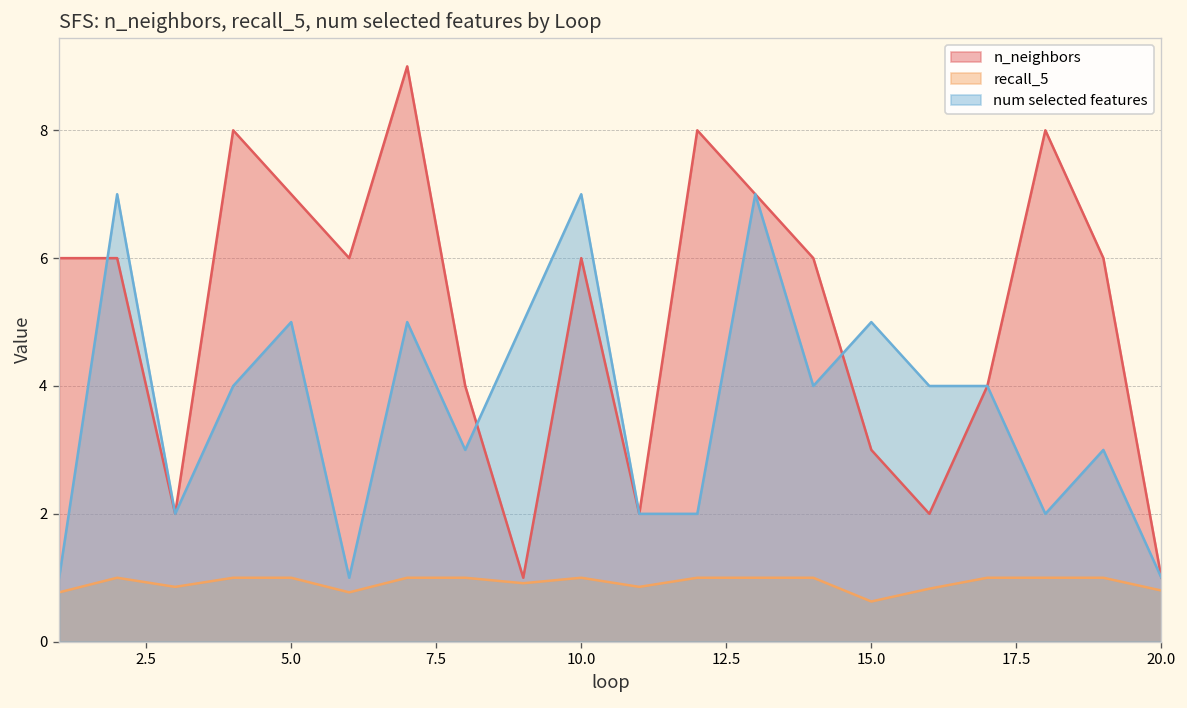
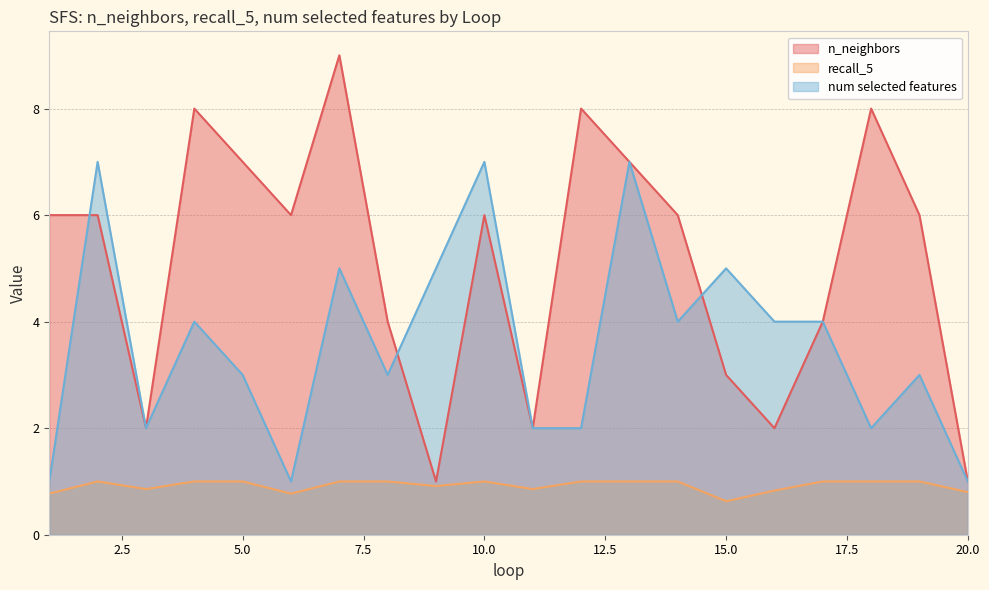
num selected features, 5.0: 5 -> 3
